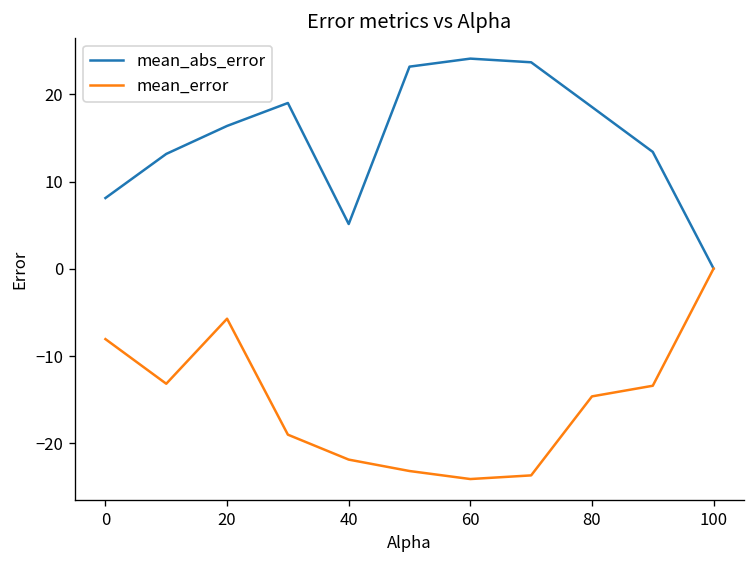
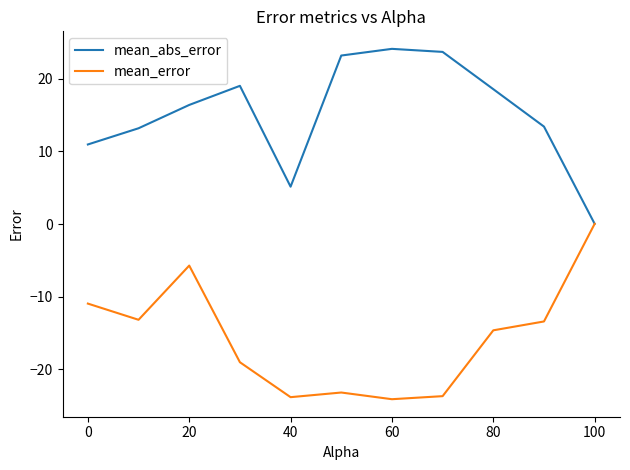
mean_abs_error, 0: 8 -> 11
mean_error, 0: -8 -> -11
mean_error, 40: -22 -> -24
